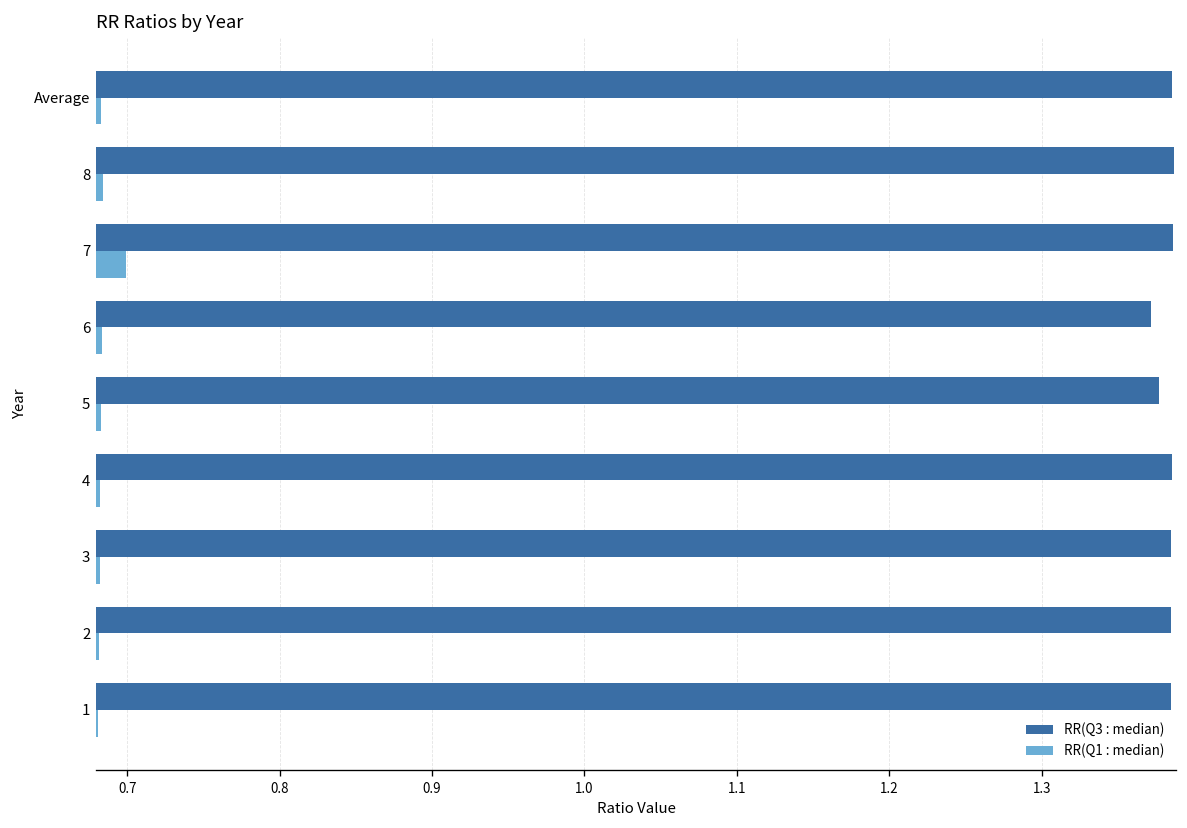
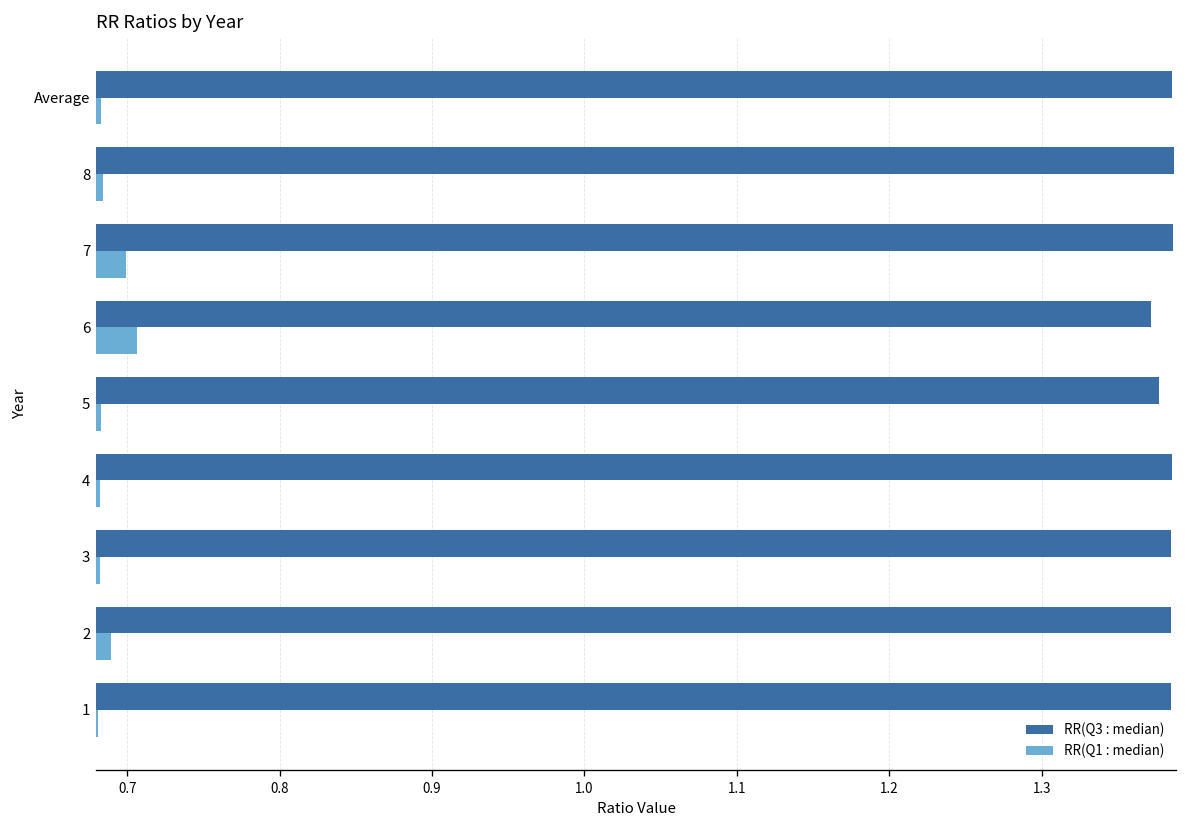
RR(Q1 : median), 6: 0.683 -> 0.706
RR(Q1 : median), 2: 0.681 -> 0.689
